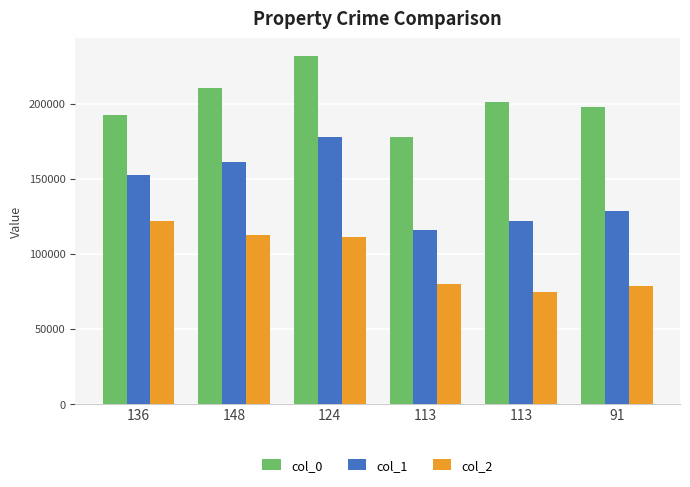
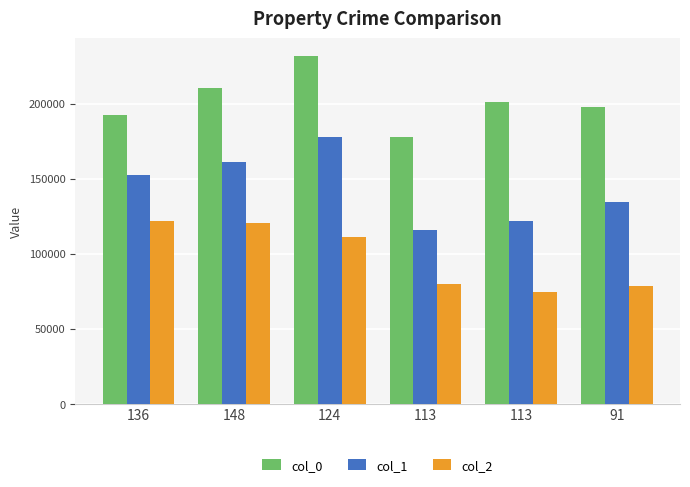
col_2, 148: 112000 -> 120000
col_1, 91: 129000 -> 134000
